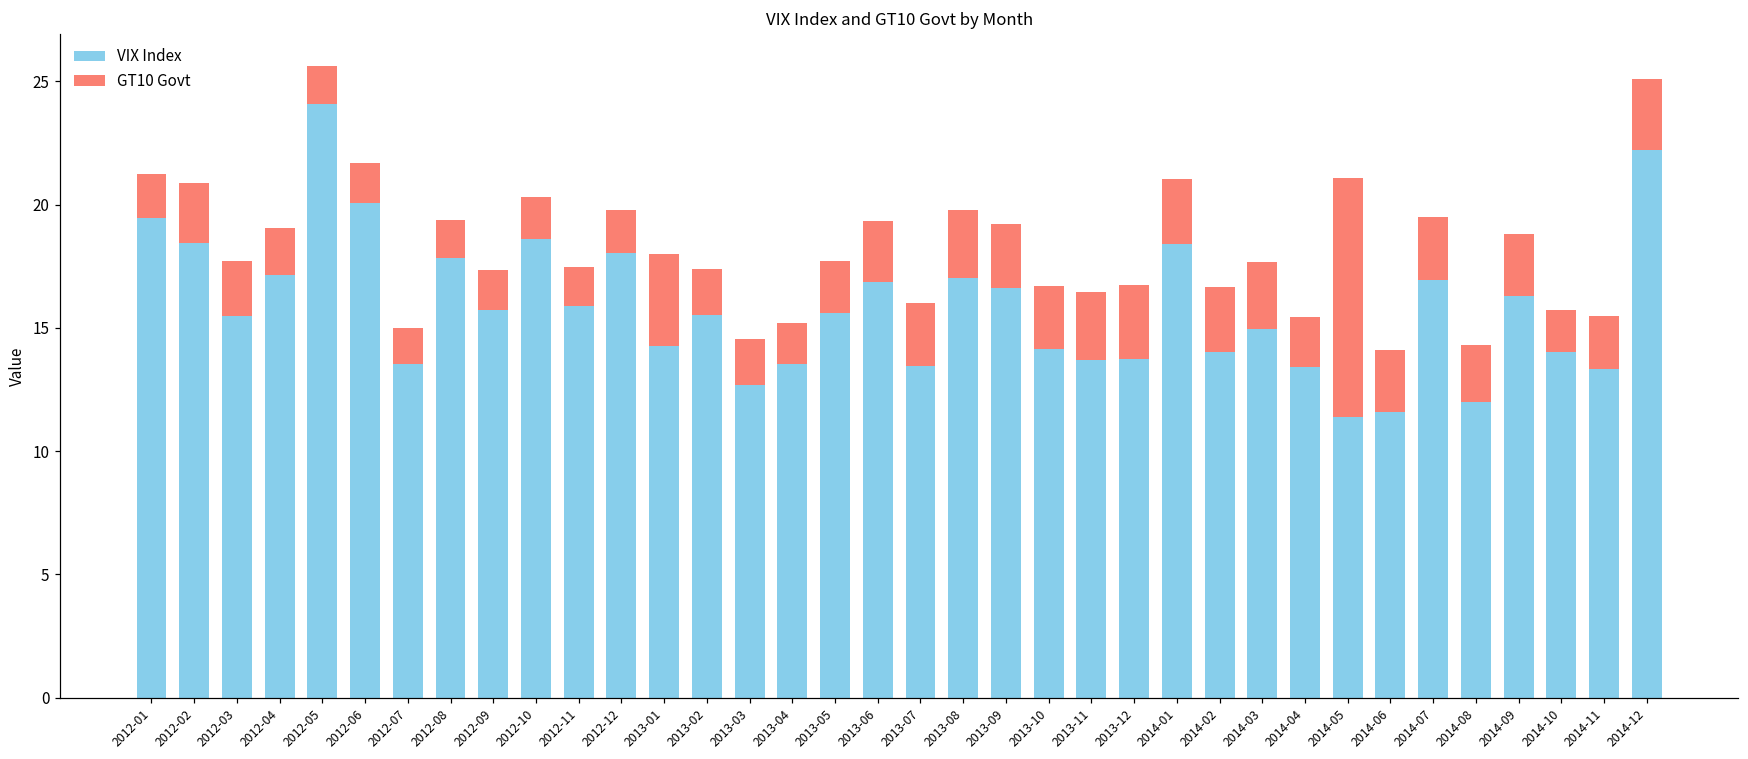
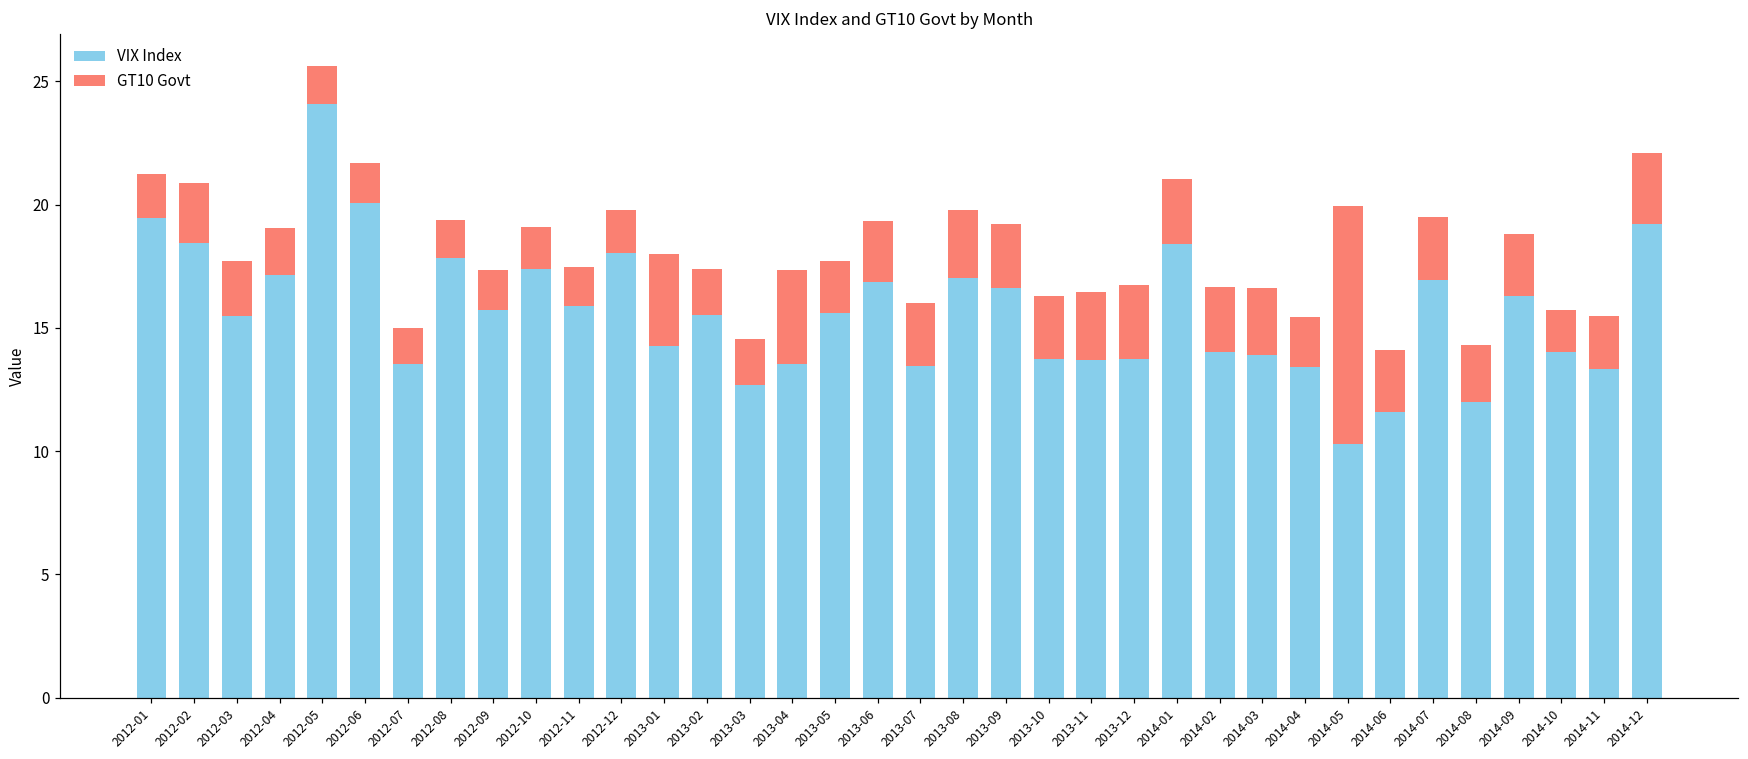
VIX Index, 2012-10: 18.6 -> 17.4
GT10 Govt, 2013-04: 1.7 -> 3.8
VIX Index, 2013-10: 14.2 -> 13.8
VIX Index, 2014-03: 14.9 -> 13.9
VIX Index, 2014-05: 11.4 -> 10.3
VIX Index, 2014-12: 22.2 -> 19.2
